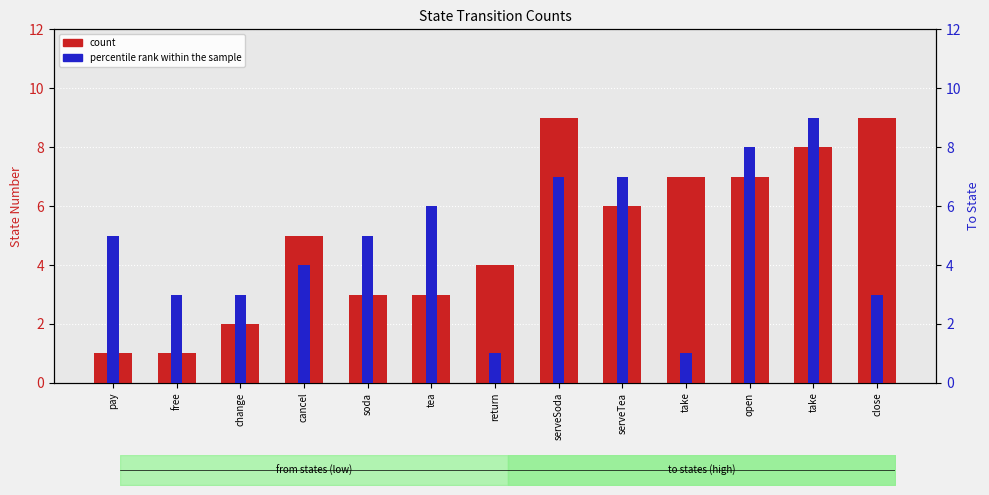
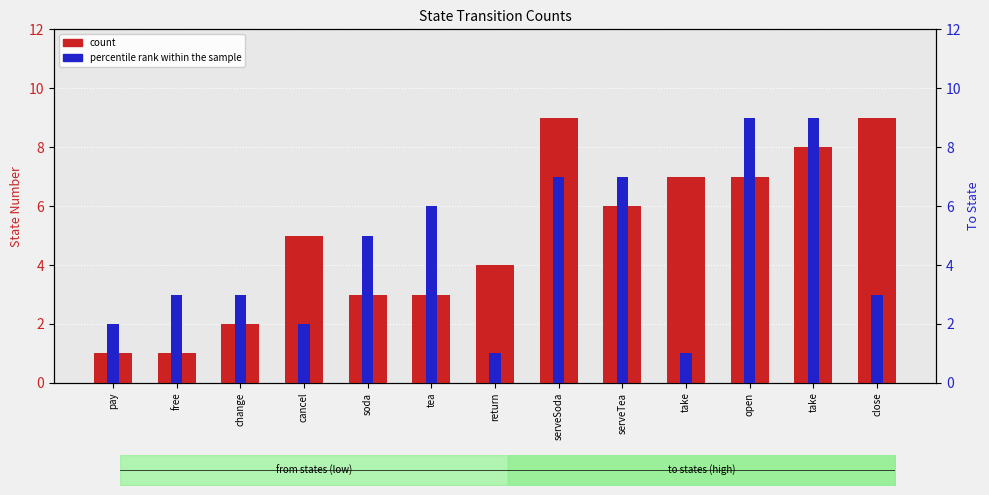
State Transition Counts, percentile rank within the sample, pay: 5 -> 2
State Transition Counts, percentile rank within the sample, cancel: 4 -> 2
State Transition Counts, percentile rank within the sample, open: 8 -> 9
